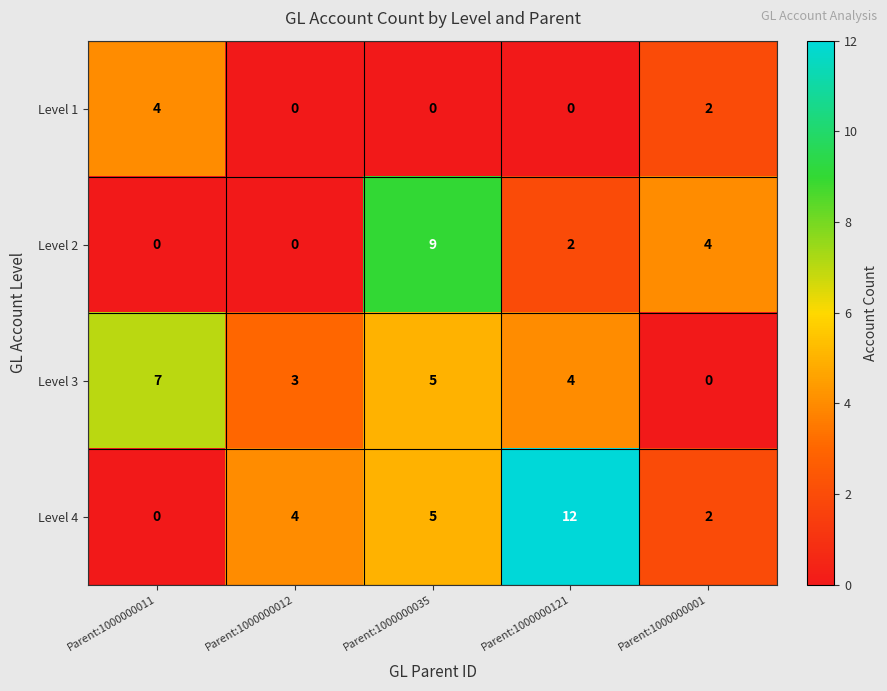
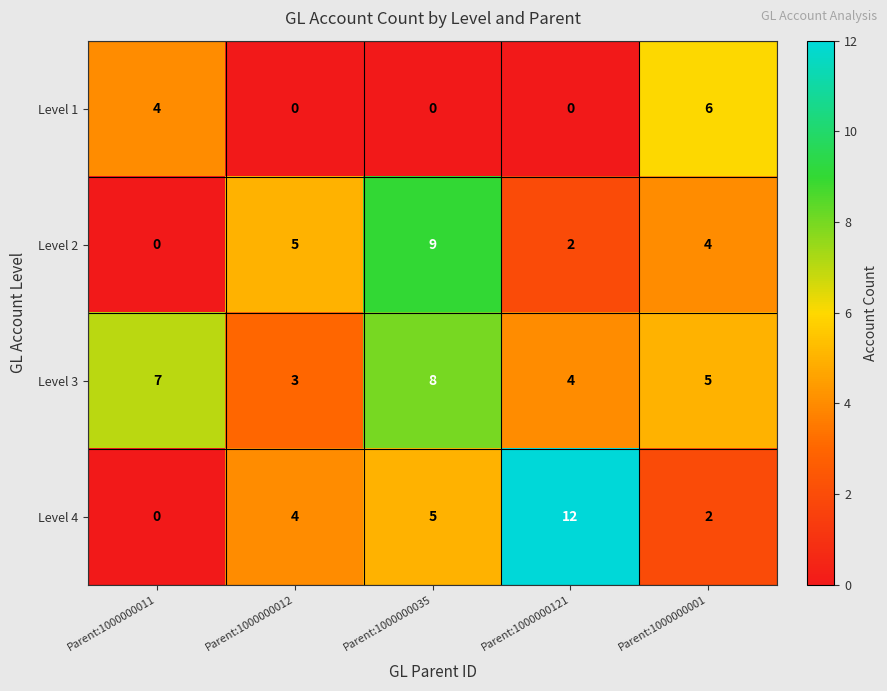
Level 1, Parent:1000000001: 2 -> 6
Level 2, Parent:1000000012: 0 -> 5
Level 3, Parent:1000000035: 5 -> 8
Level 3, Parent:1000000001: 0 -> 5
